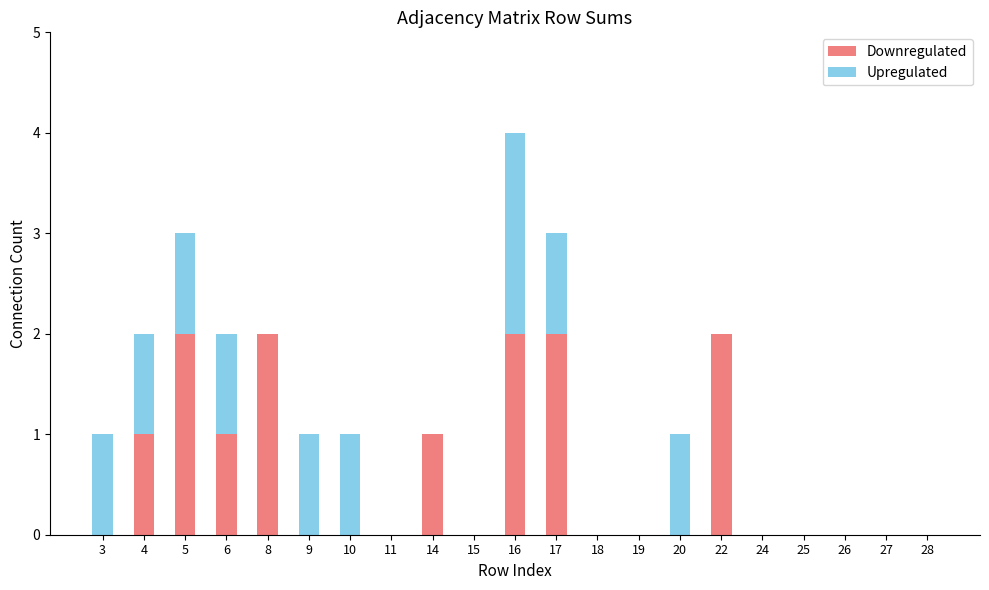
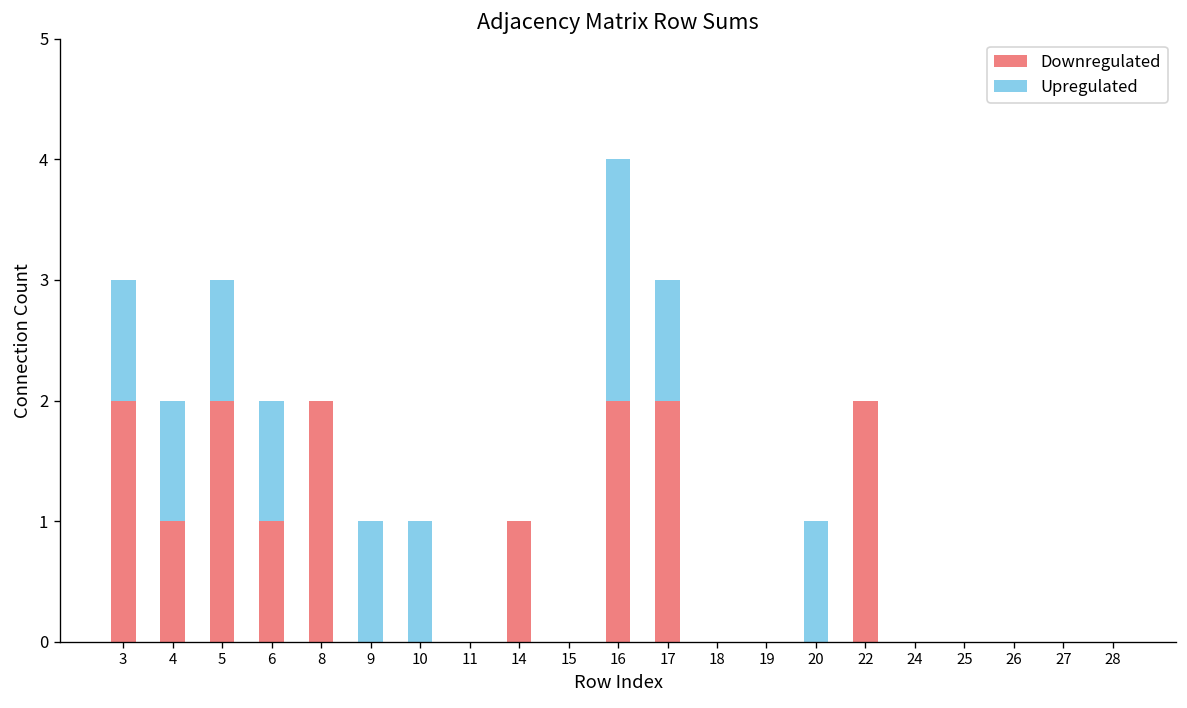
Downregulated, 3: 0 -> 2
